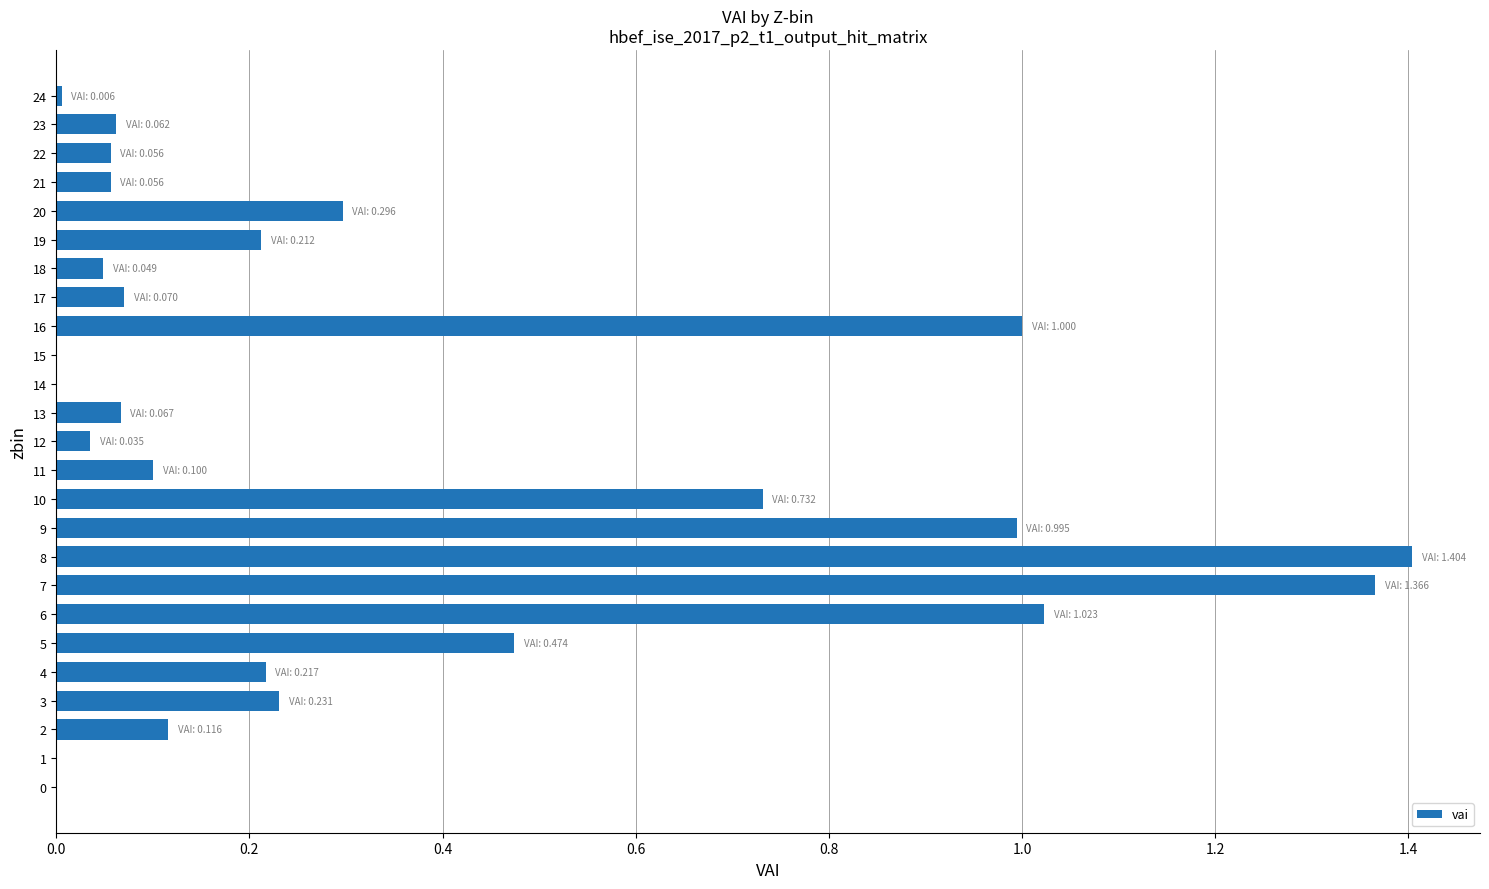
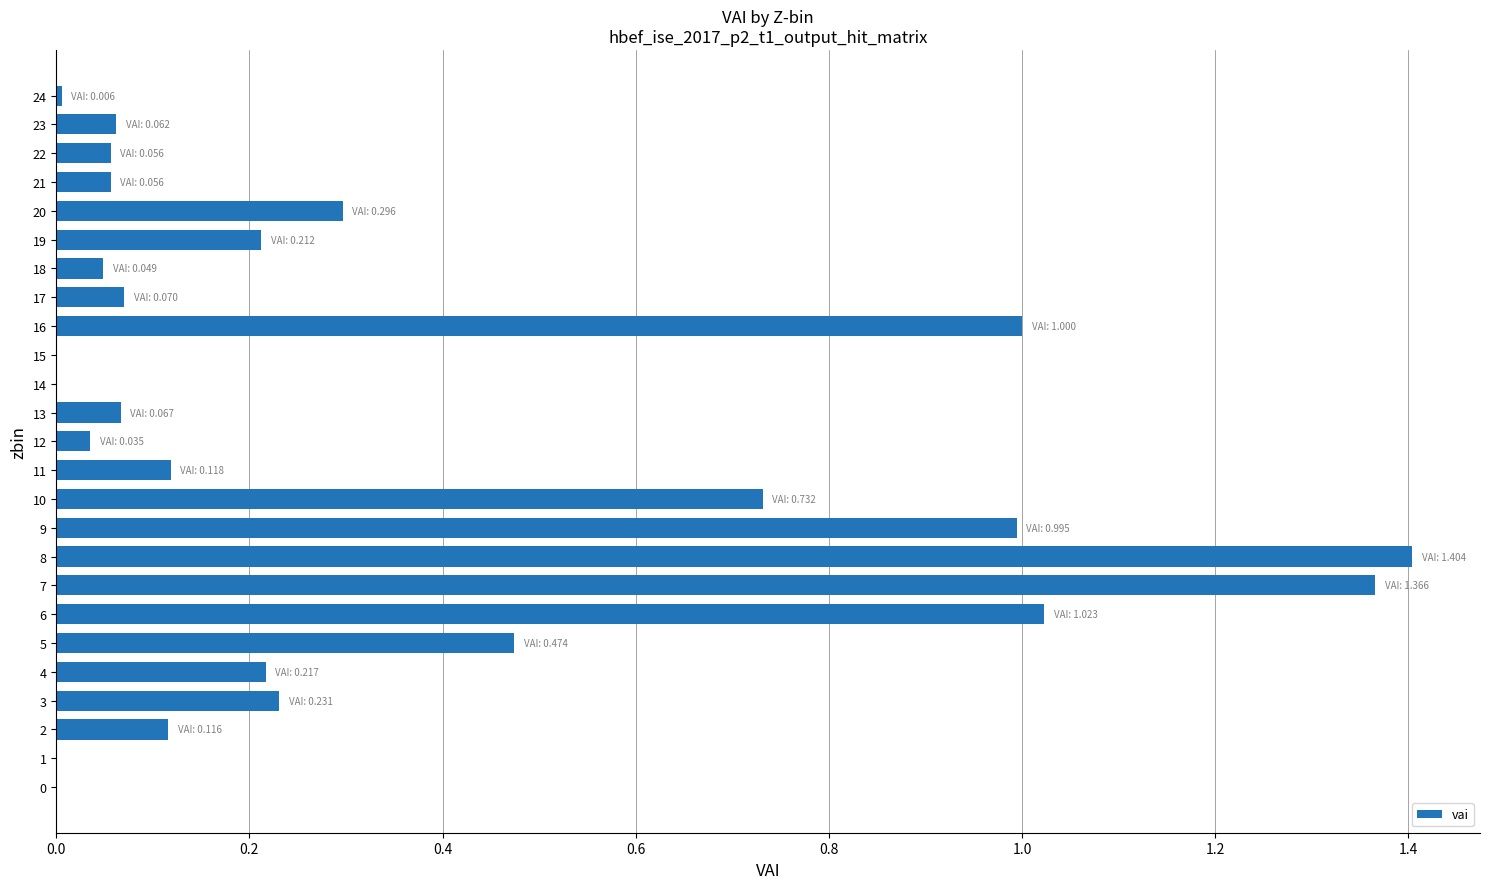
11: 0.100 -> 0.118
